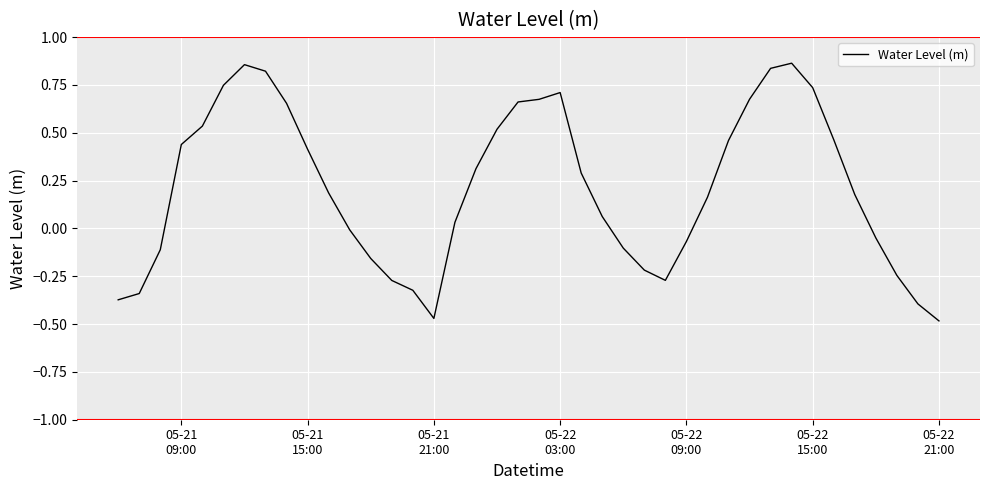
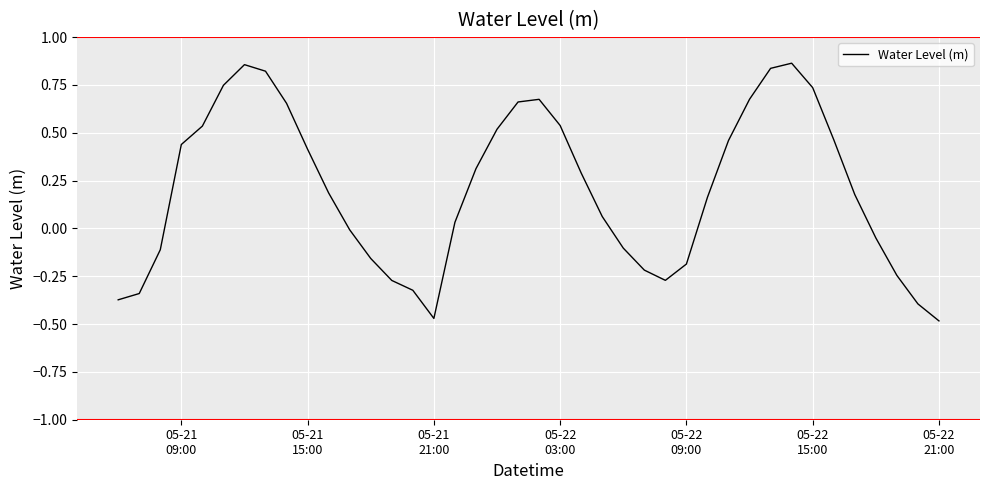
05-22 03:00: 0.71 -> 0.54
05-22 09:00: -0.07 -> -0.19
